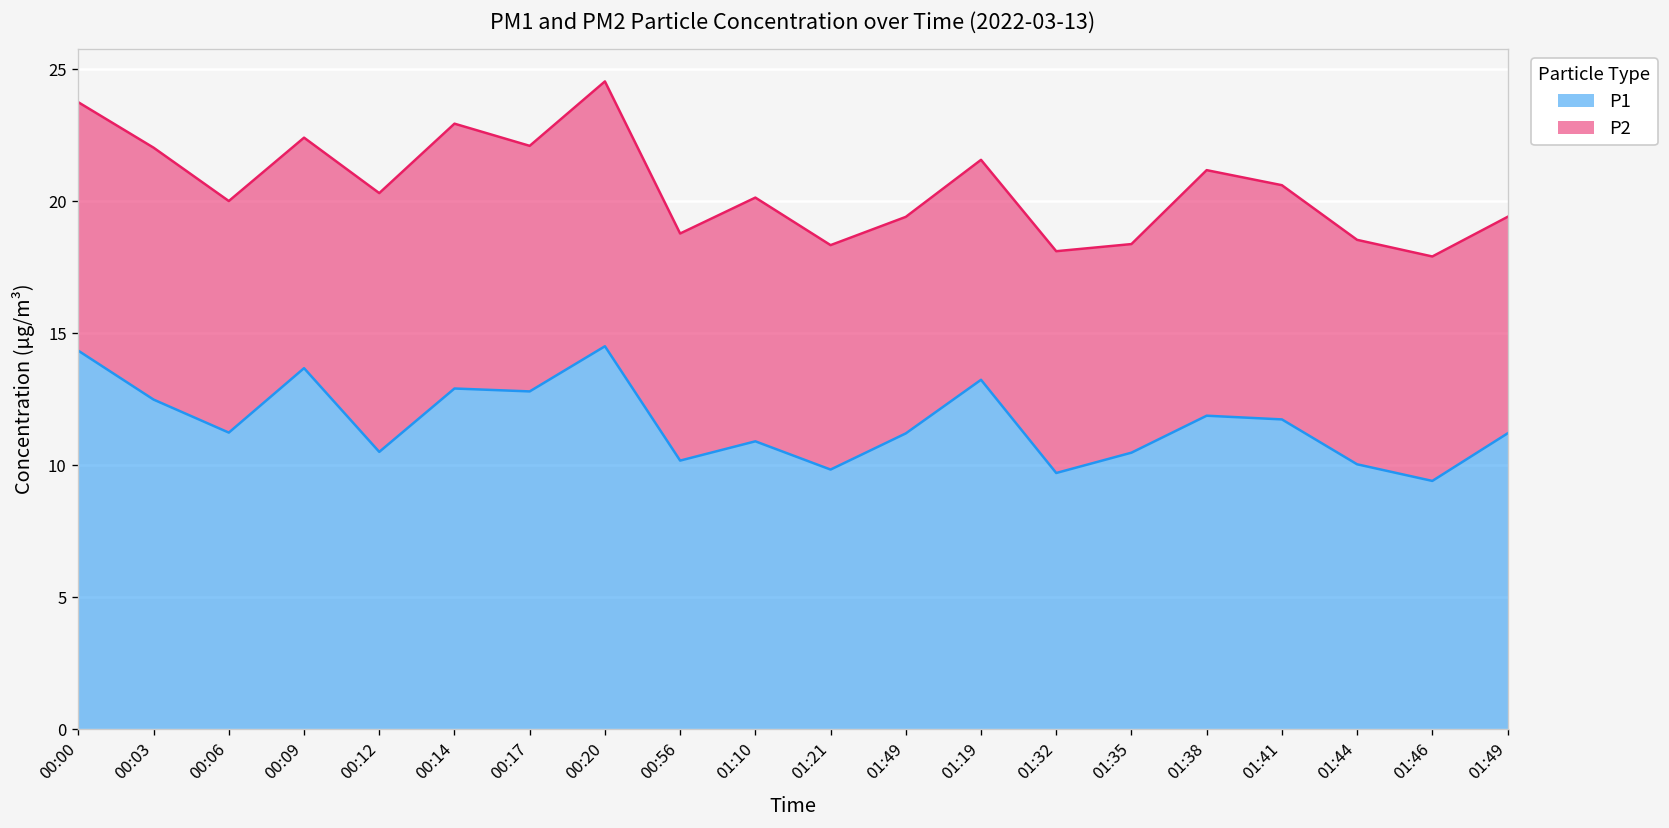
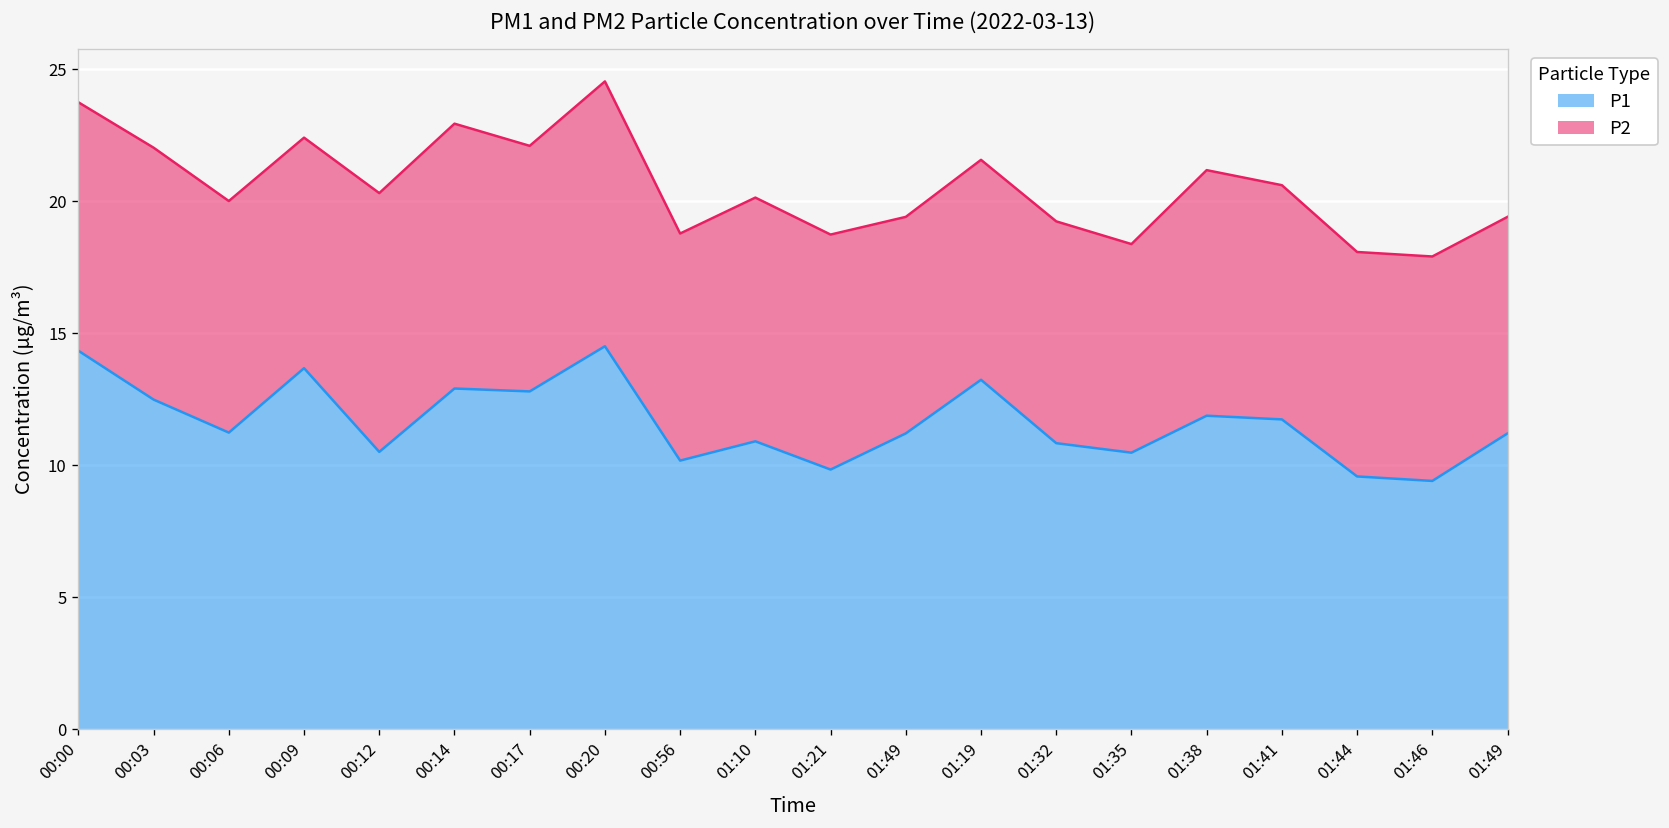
P2, 01:21: 8.5 -> 8.9
P1, 01:32: 9.7 -> 10.8
P1, 01:44: 10.0 -> 9.6
